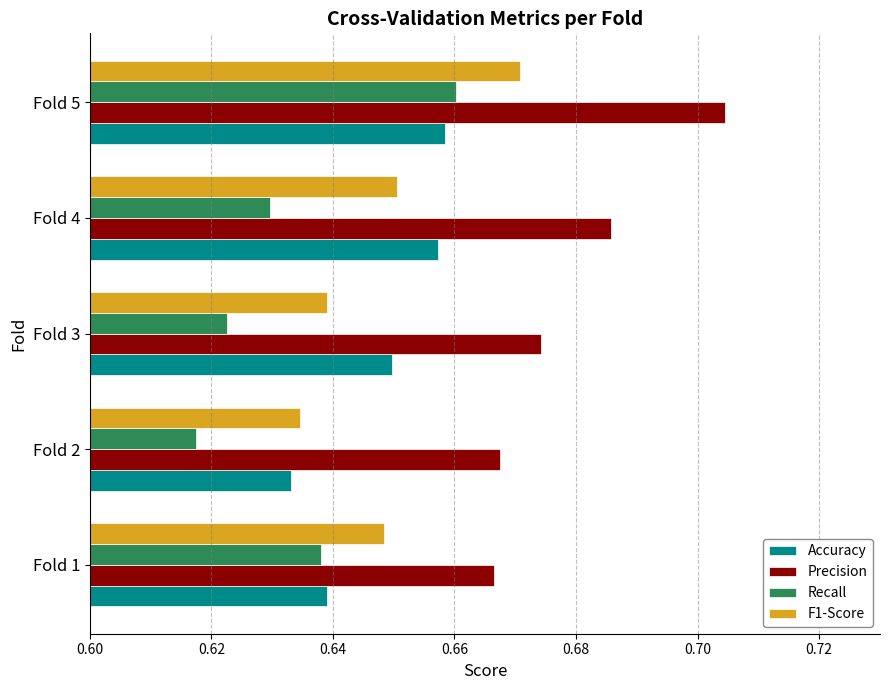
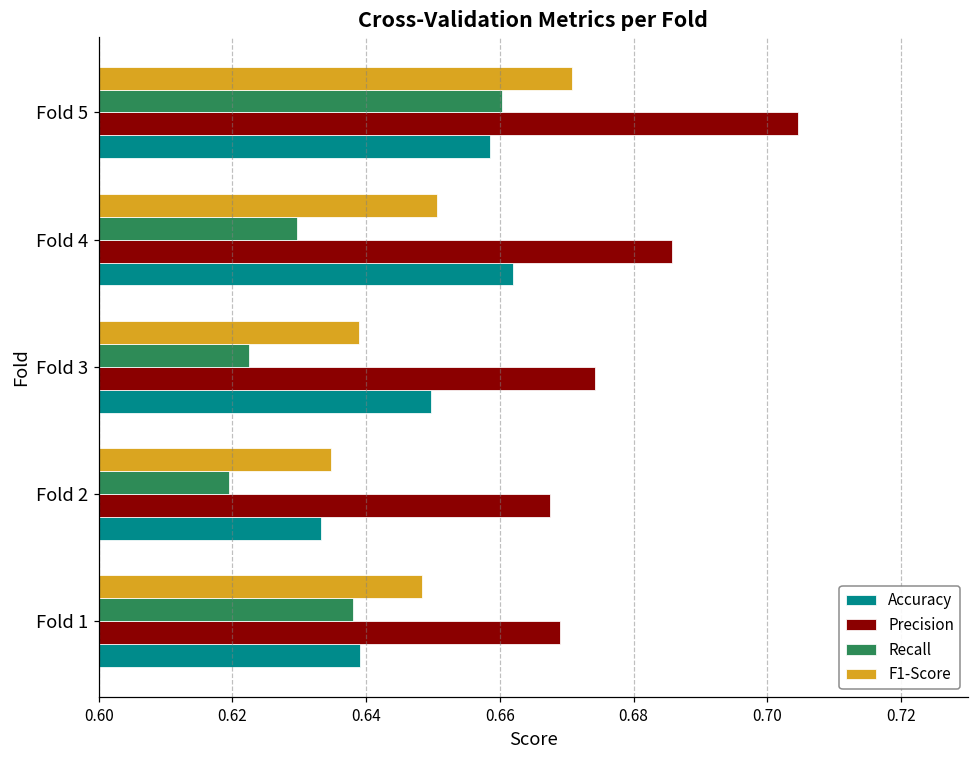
Accuracy, Fold 4: 0.657 -> 0.662
Recall, Fold 2: 0.617 -> 0.620
Precision, Fold 1: 0.667 -> 0.669
